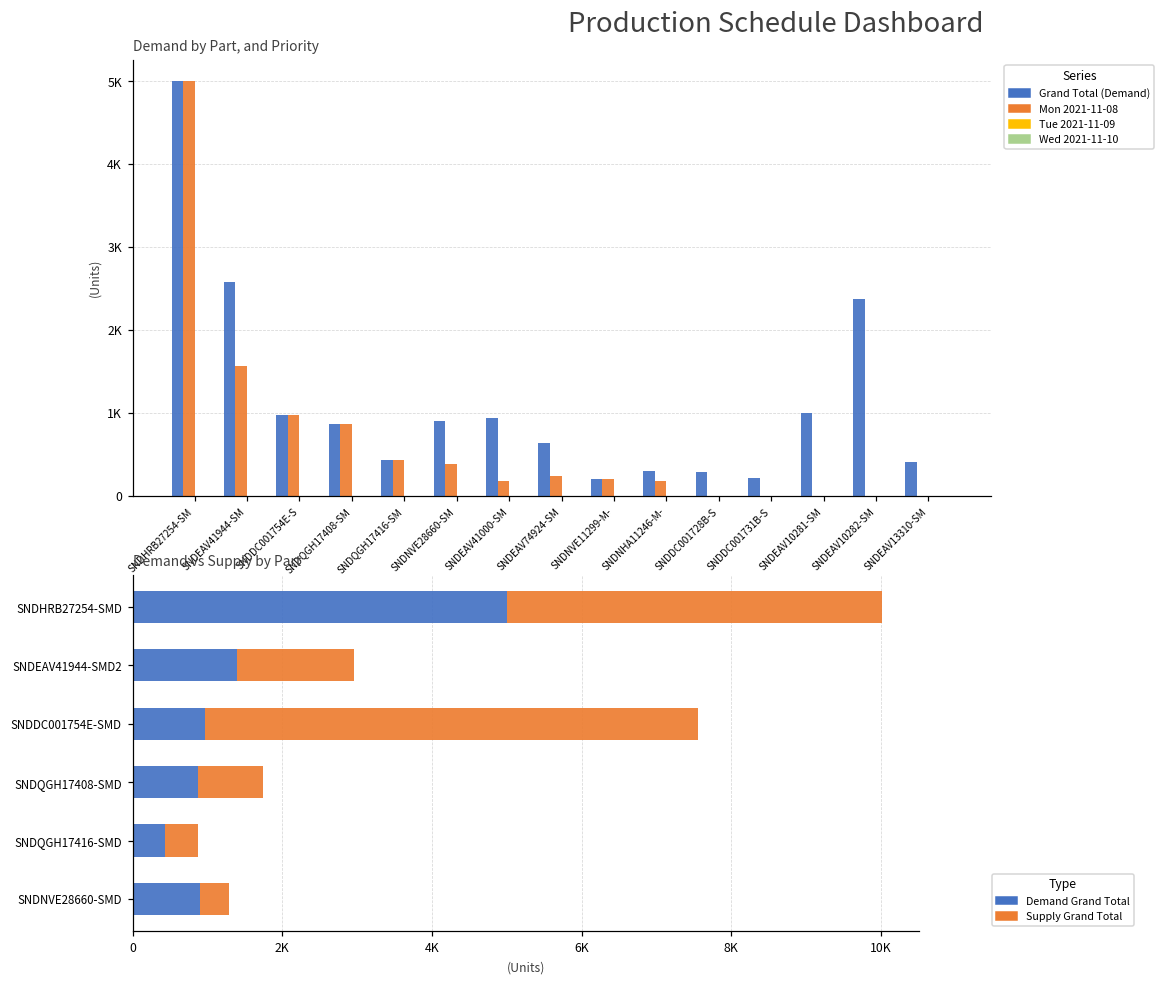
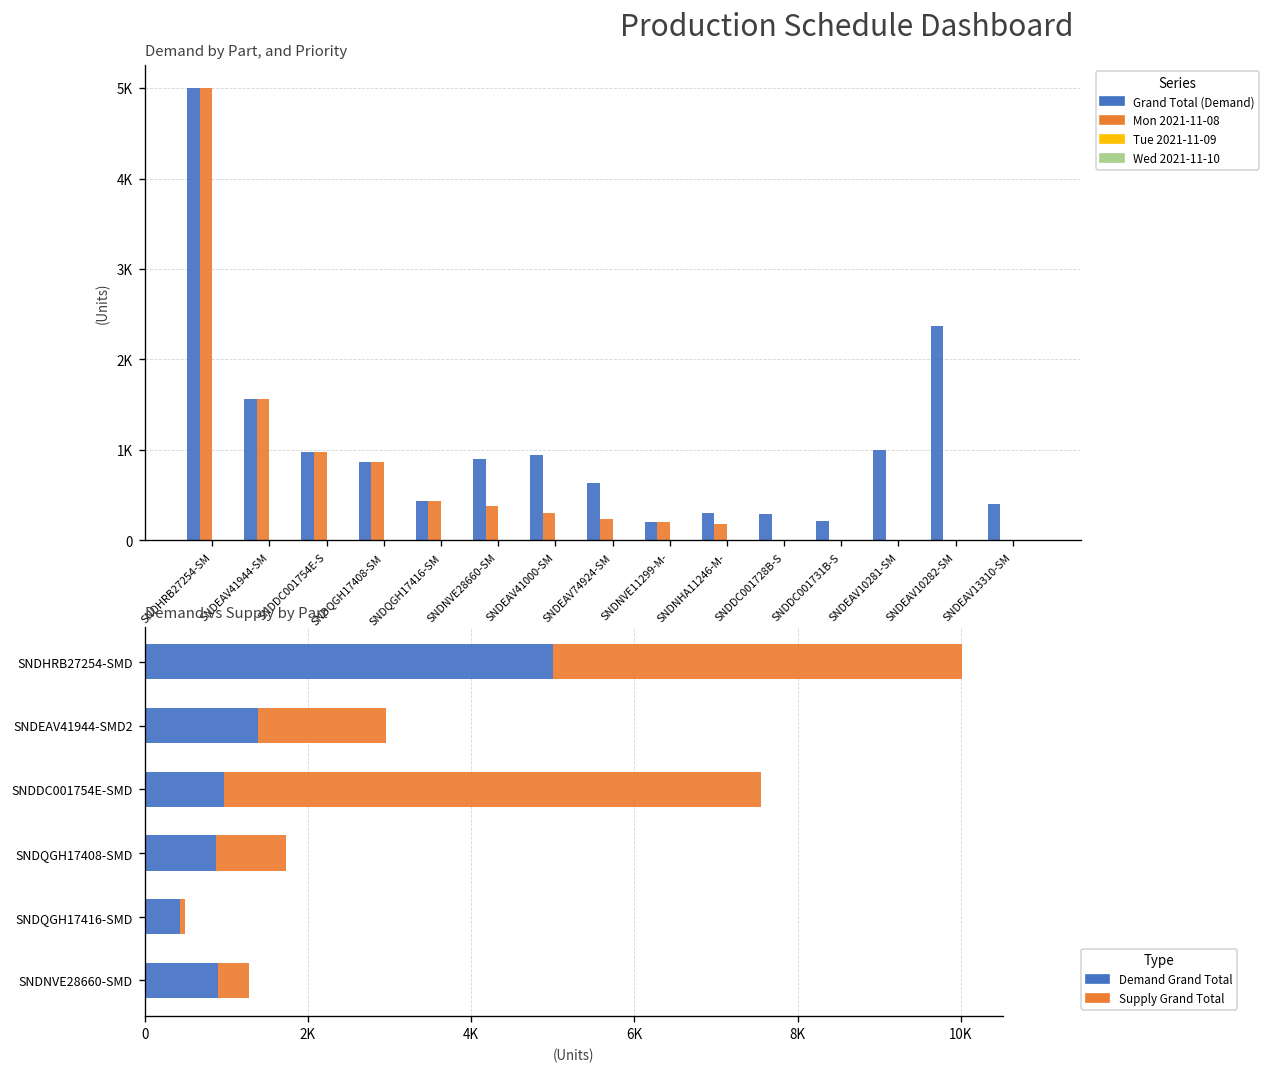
Demand by Part, and Priority, Grand Total (Demand), SNDEAV41944-SM: 2600 -> 1600
Demand by Part, and Priority, Mon 2021-11-08, SNDEAV41000-SM: 200 -> 300
Demand vs Supply by Part, Supply Grand Total, SNDQGH17416-SMD: 400 -> 100
